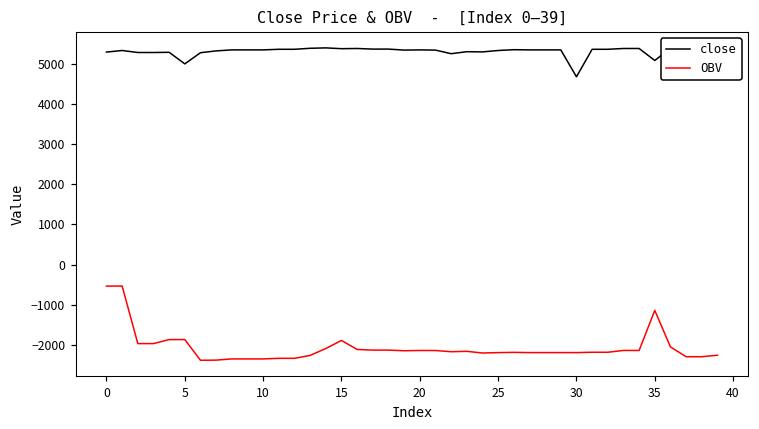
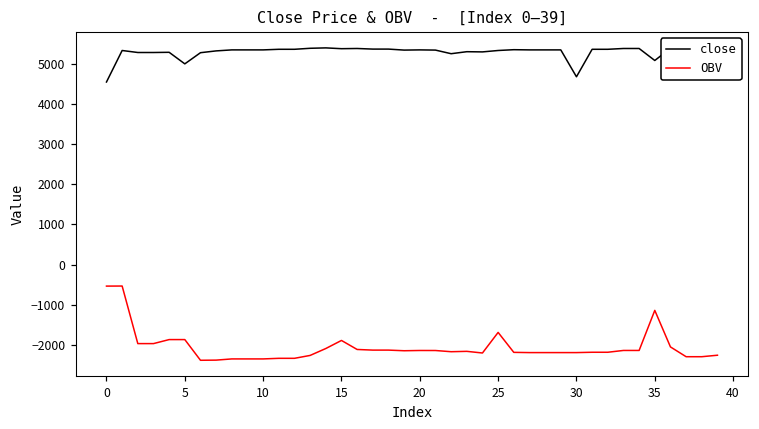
close, 0: 5300 -> 4600
OBV, 25: -2200 -> -1700
